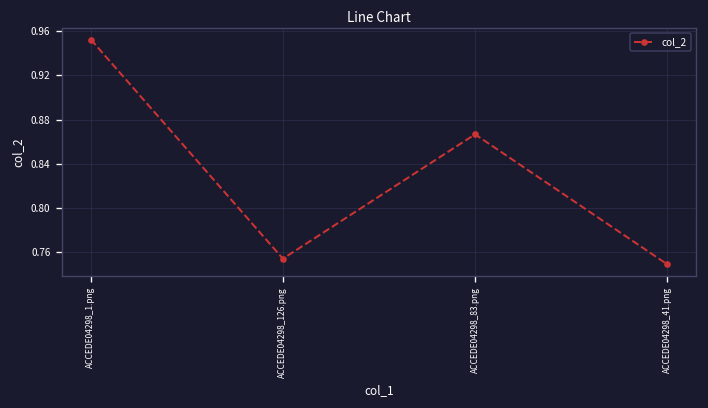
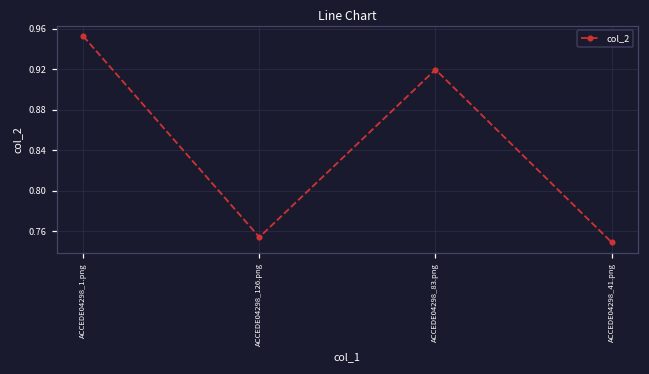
ACCEDE04298_83.png: 0.87 -> 0.92
